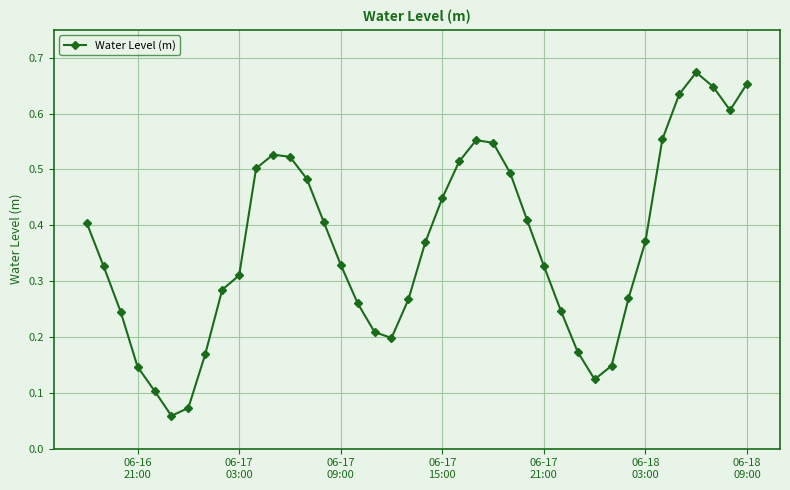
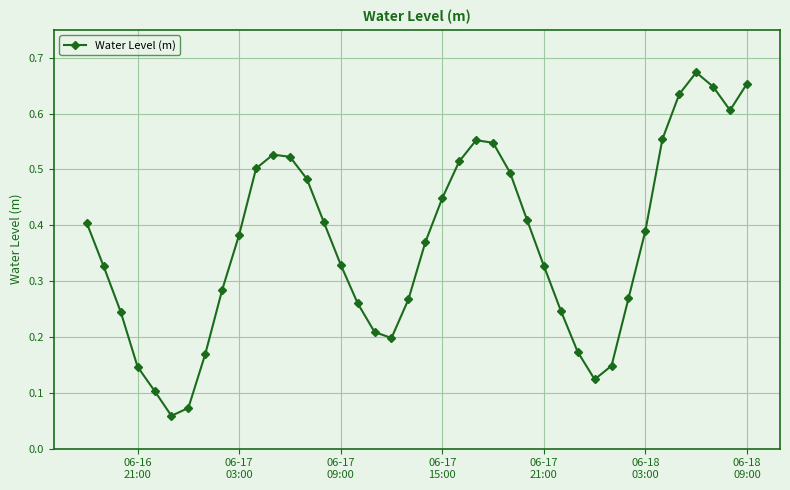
06-17 03:00: 0.31 -> 0.38
06-18 03:00: 0.37 -> 0.39
